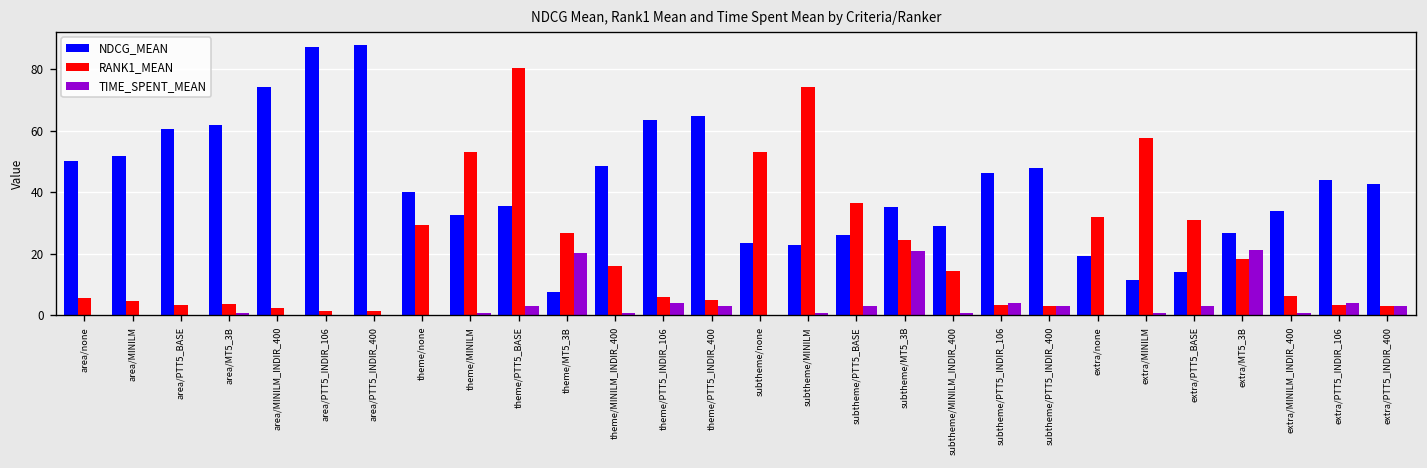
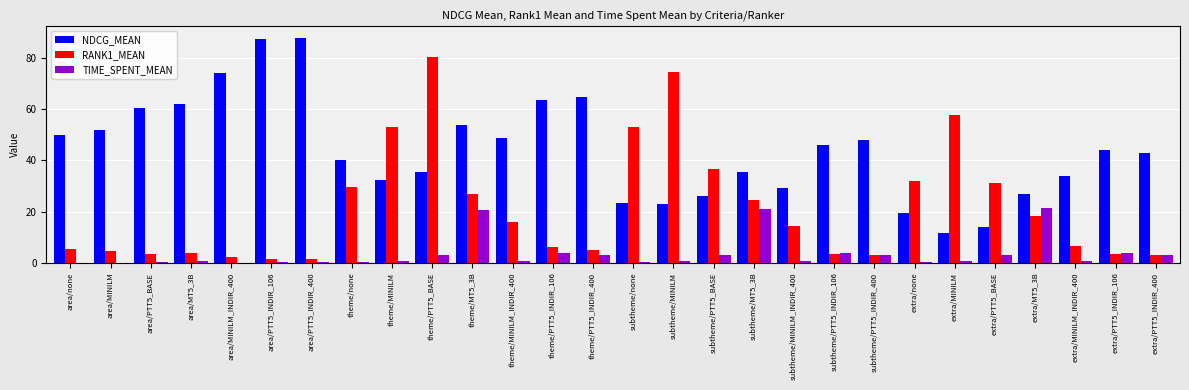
NDCG_MEAN, theme/MT5_3B: 8 -> 54
